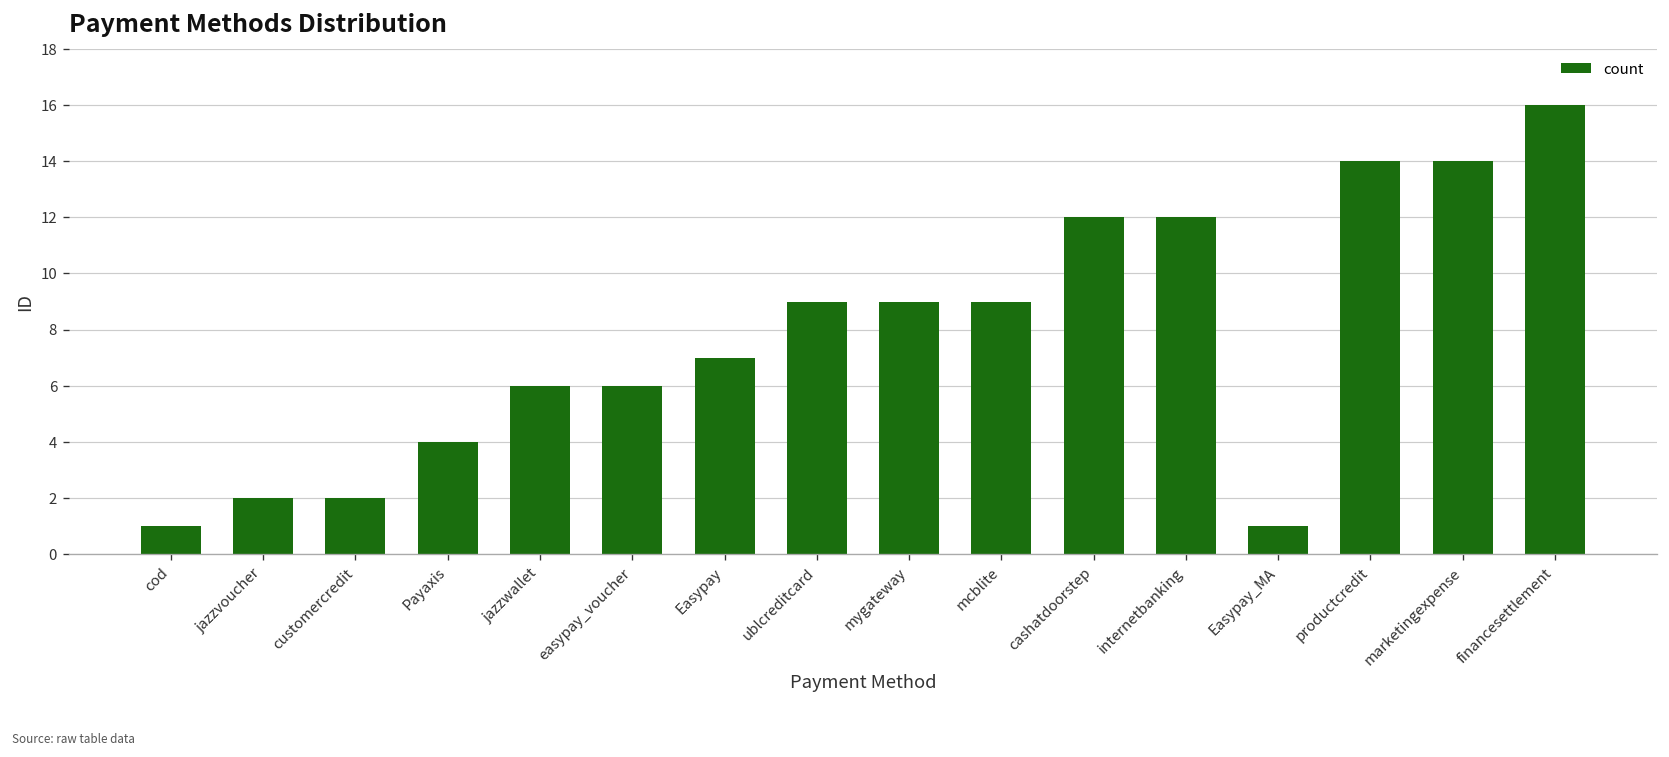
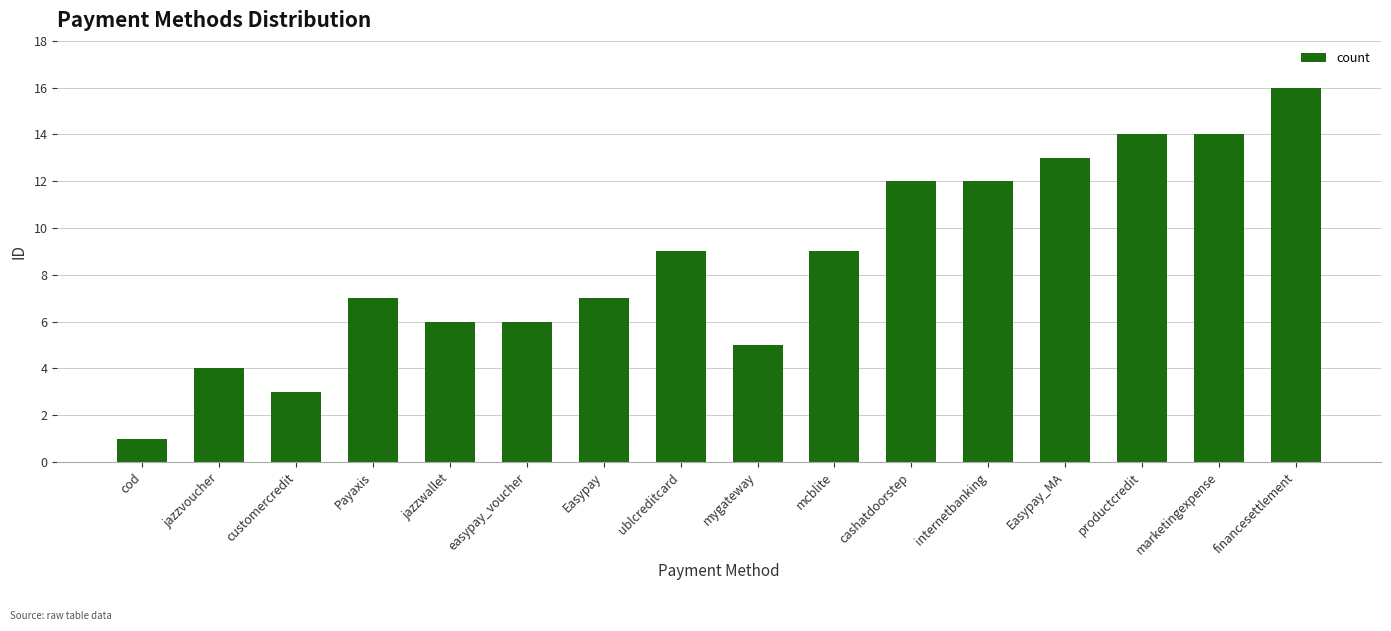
jazzvoucher: 2 -> 4
customercredit: 2 -> 3
Payaxis: 4 -> 7
mygateway: 9 -> 5
Easypay_MA: 1 -> 13
